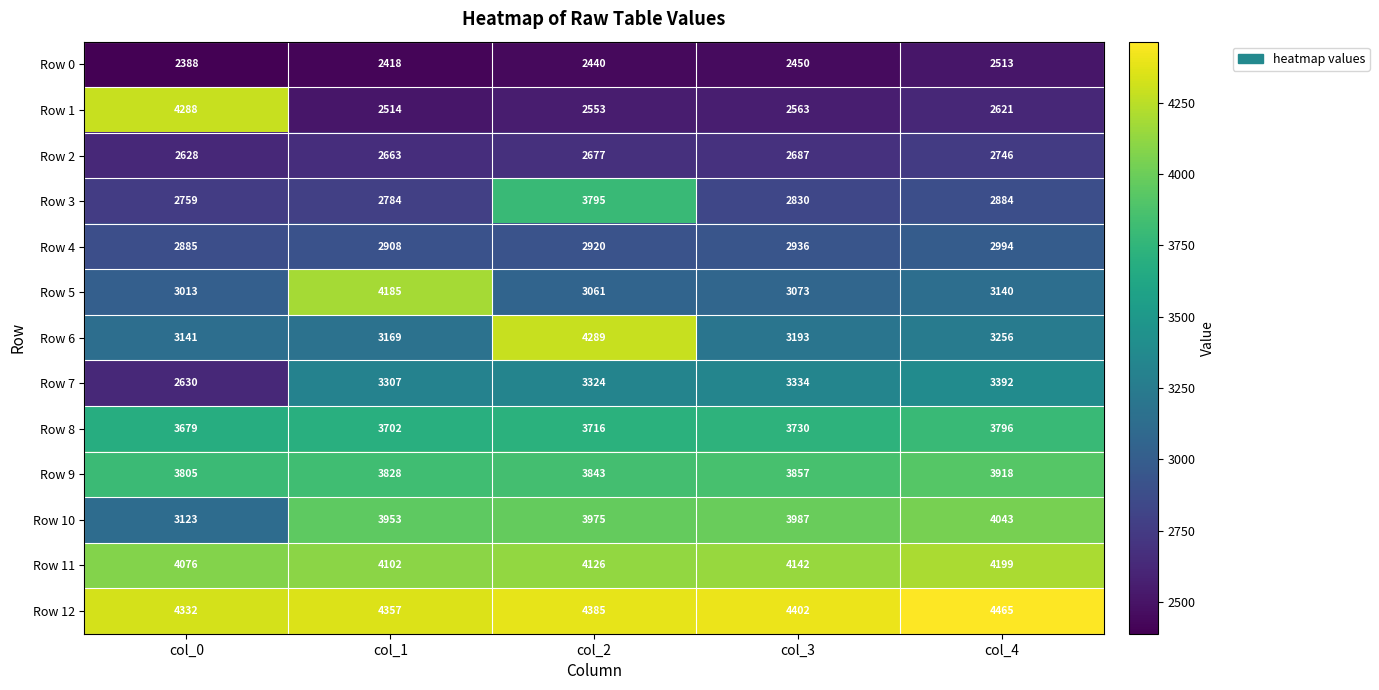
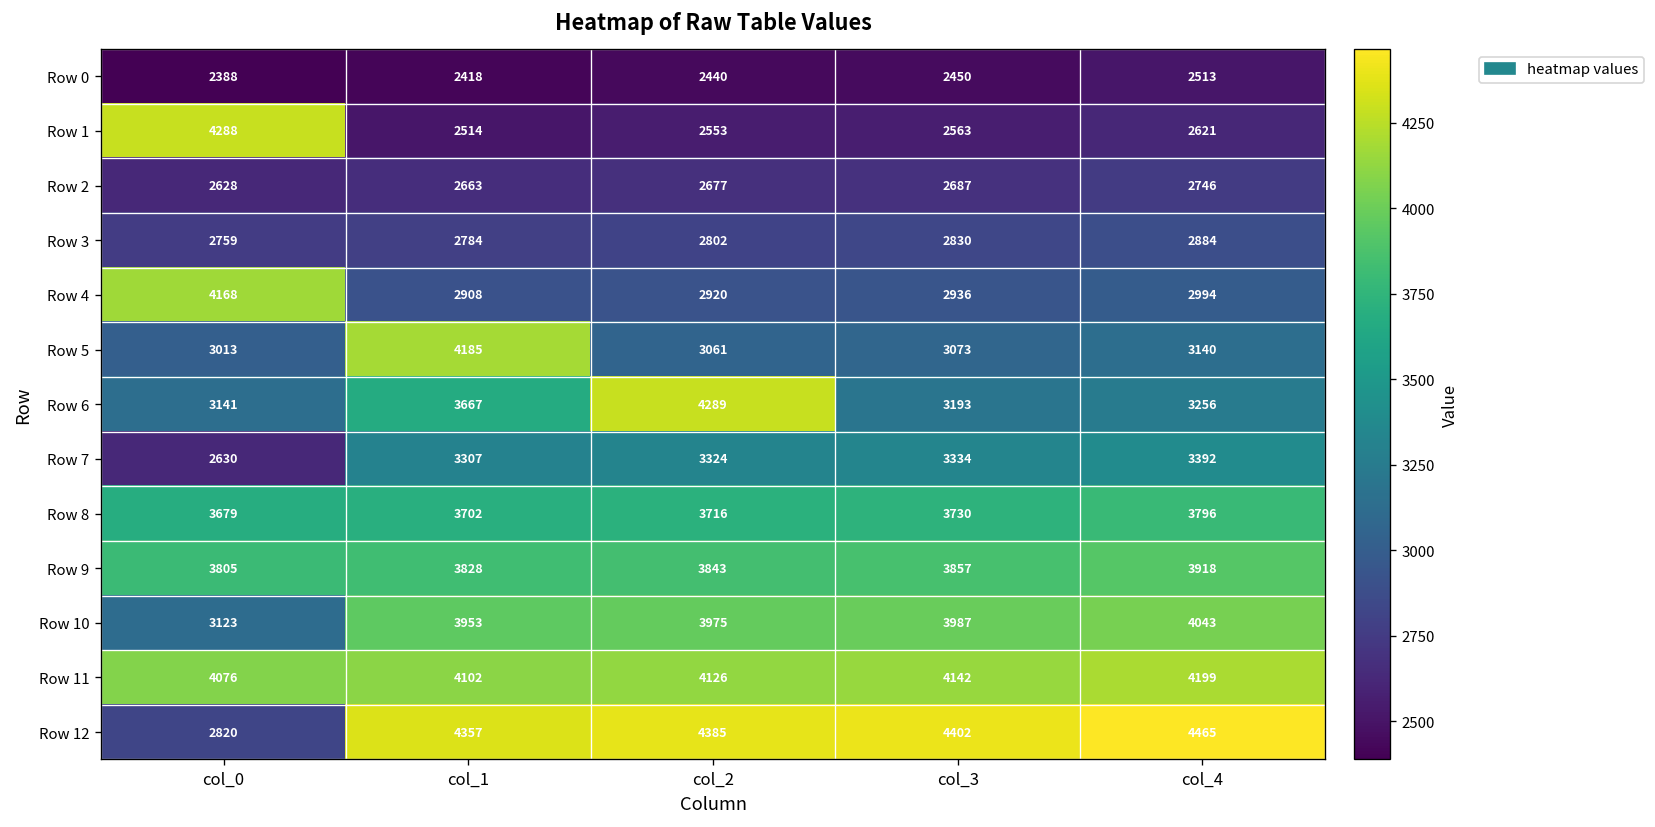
Row 3, col_2: 3795 -> 2802
Row 4, col_0: 2885 -> 4168
Row 6, col_1: 3169 -> 3667
Row 12, col_0: 4332 -> 2820
